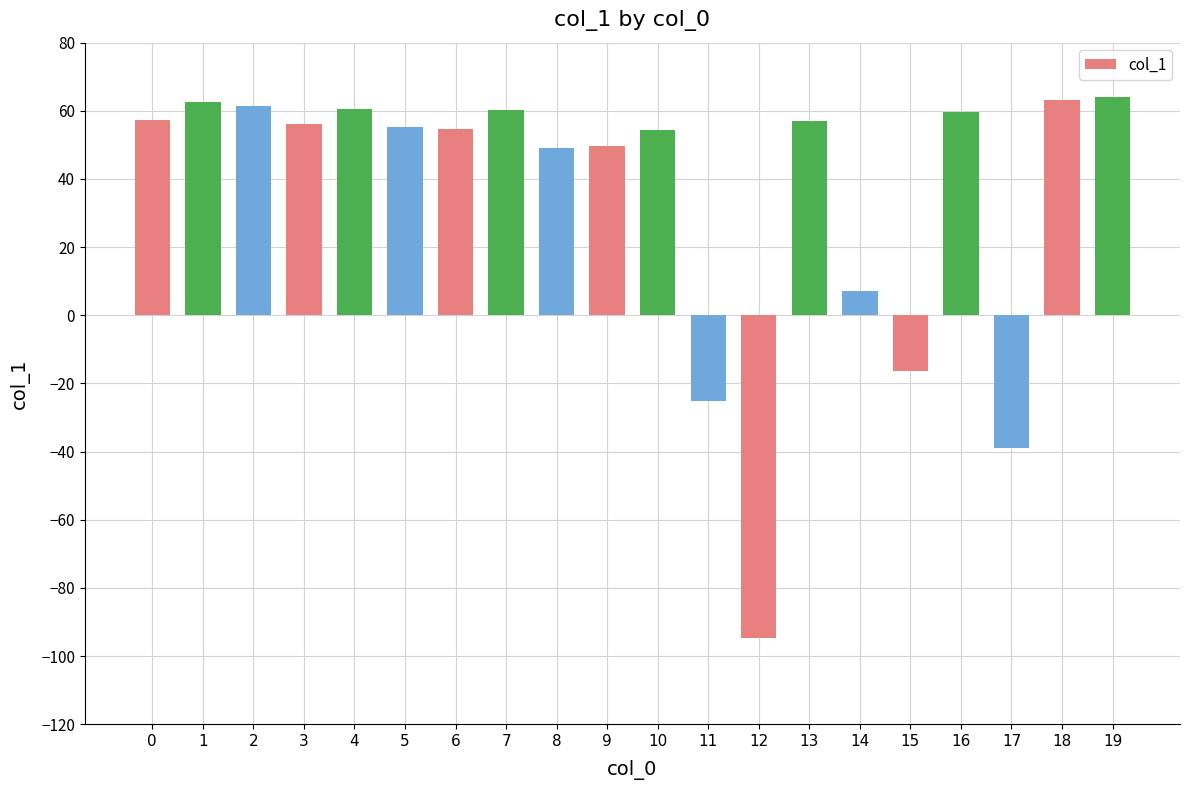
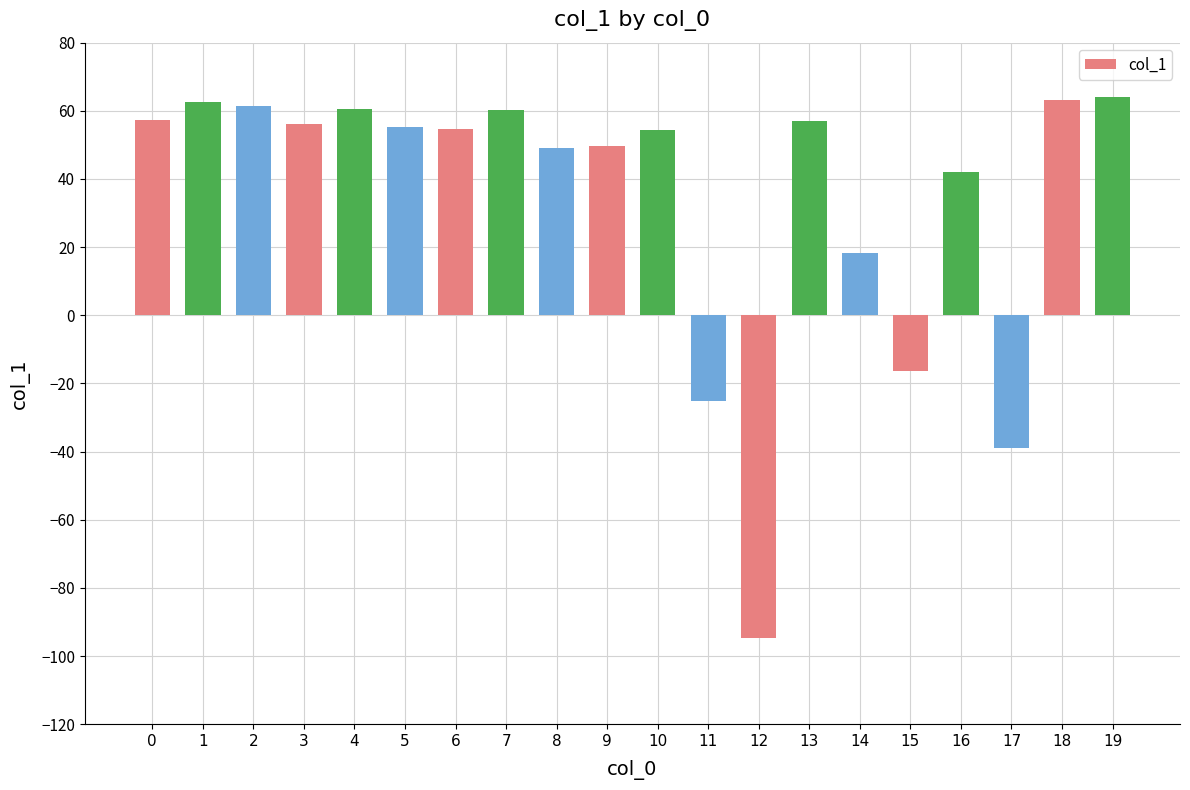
14: 7 -> 18
16: 60 -> 42
